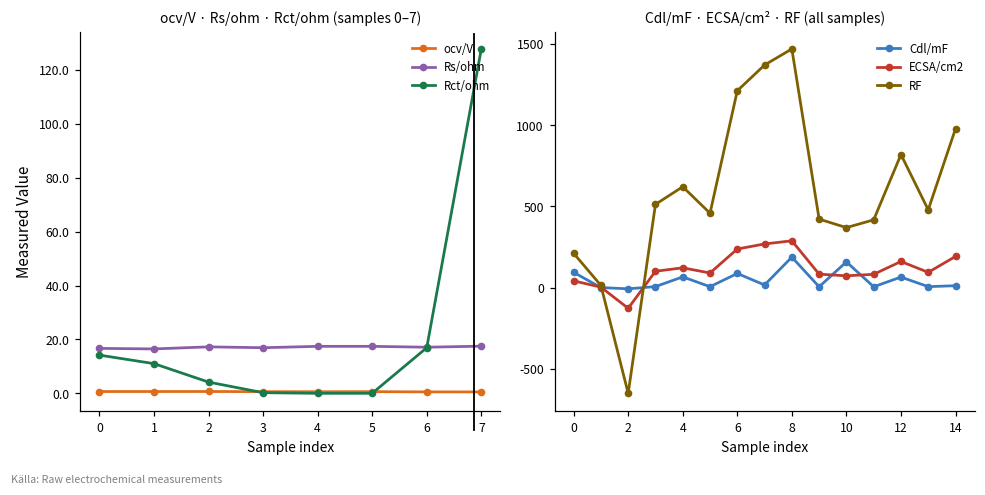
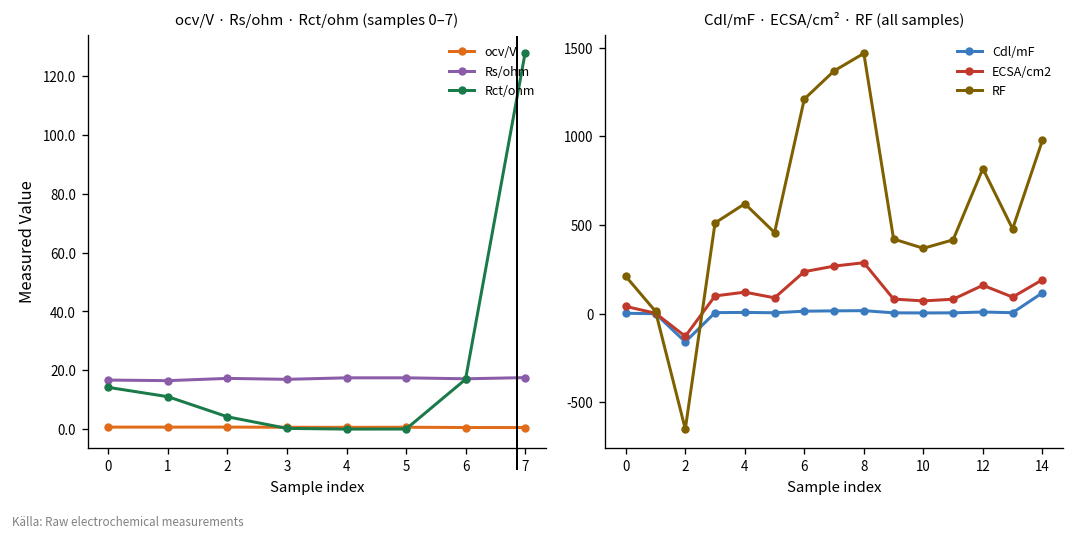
Cdl/mF · ECSA/cm² · RF (all samples), Cdl/mF, 0: 90 -> 0
Cdl/mF · ECSA/cm² · RF (all samples), Cdl/mF, 2: -10 -> -160
Cdl/mF · ECSA/cm² · RF (all samples), Cdl/mF, 4: 70 -> 10
Cdl/mF · ECSA/cm² · RF (all samples), Cdl/mF, 6: 90 -> 10
Cdl/mF · ECSA/cm² · RF (all samples), Cdl/mF, 8: 190 -> 20
Cdl/mF · ECSA/cm² · RF (all samples), Cdl/mF, 10: 160 -> 0
Cdl/mF · ECSA/cm² · RF (all samples), Cdl/mF, 12: 60 -> 10
Cdl/mF · ECSA/cm² · RF (all samples), Cdl/mF, 14: 10 -> 120
